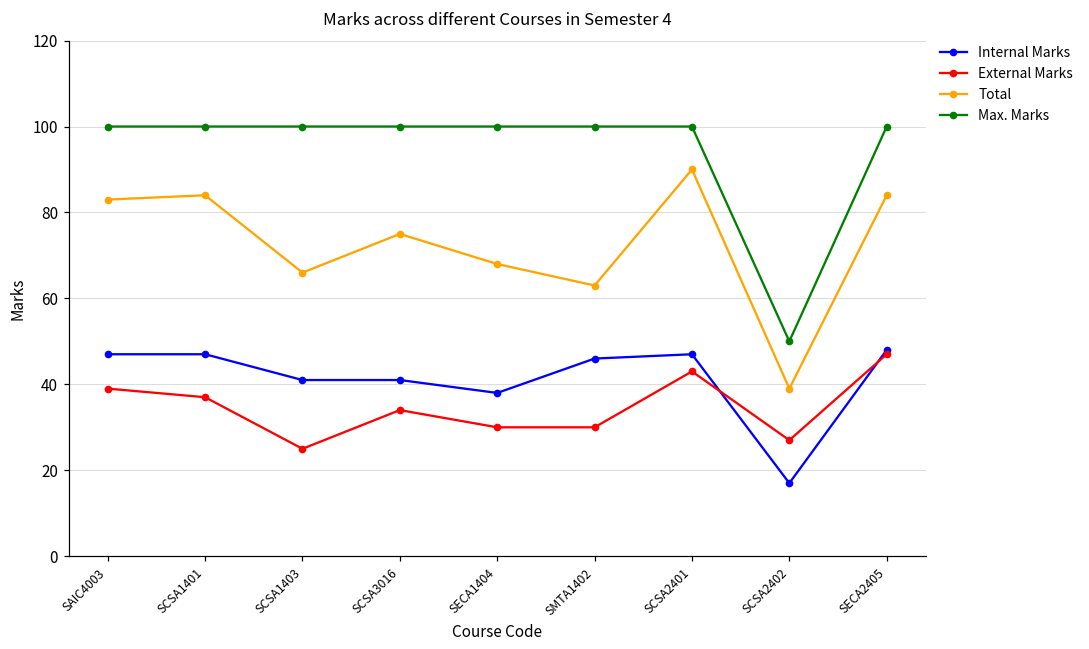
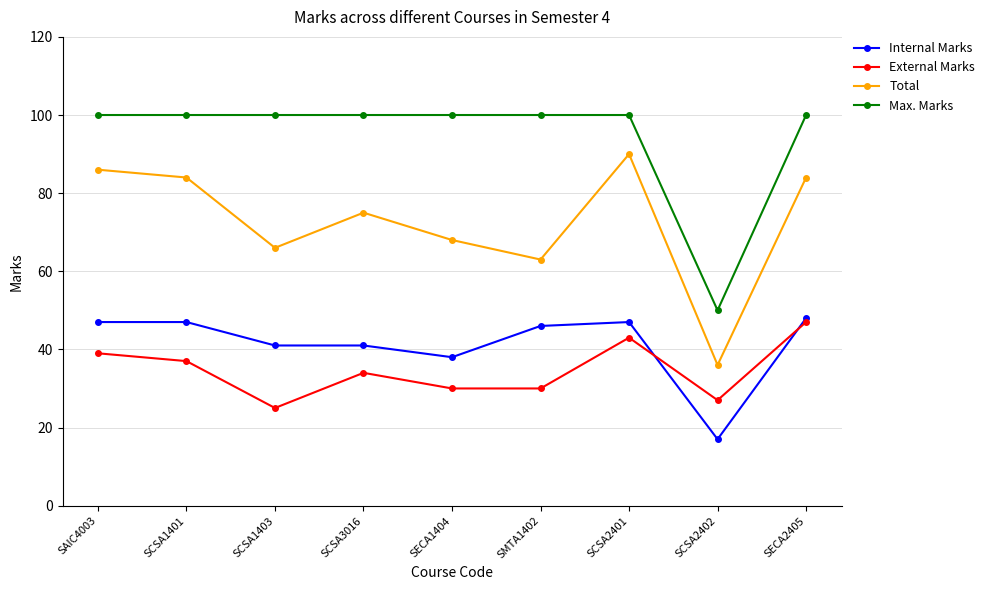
Total, SAIC4003: 83 -> 86
Total, SCSA2402: 39 -> 36
